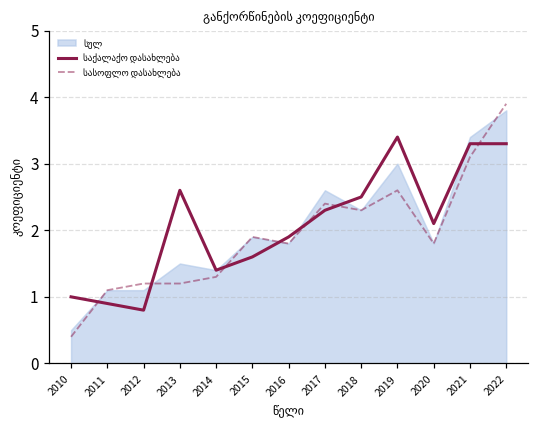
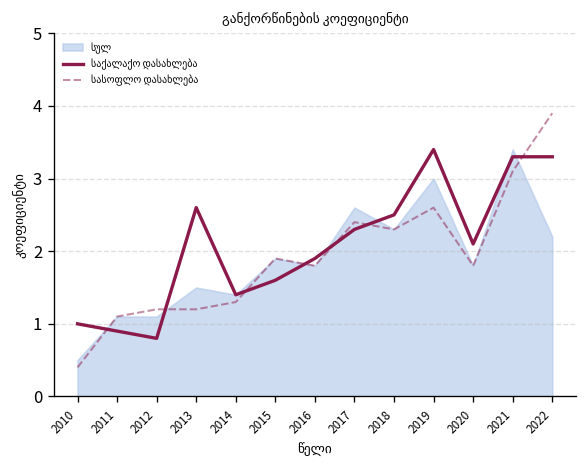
სულ, 2022: 3.8 -> 2.2
